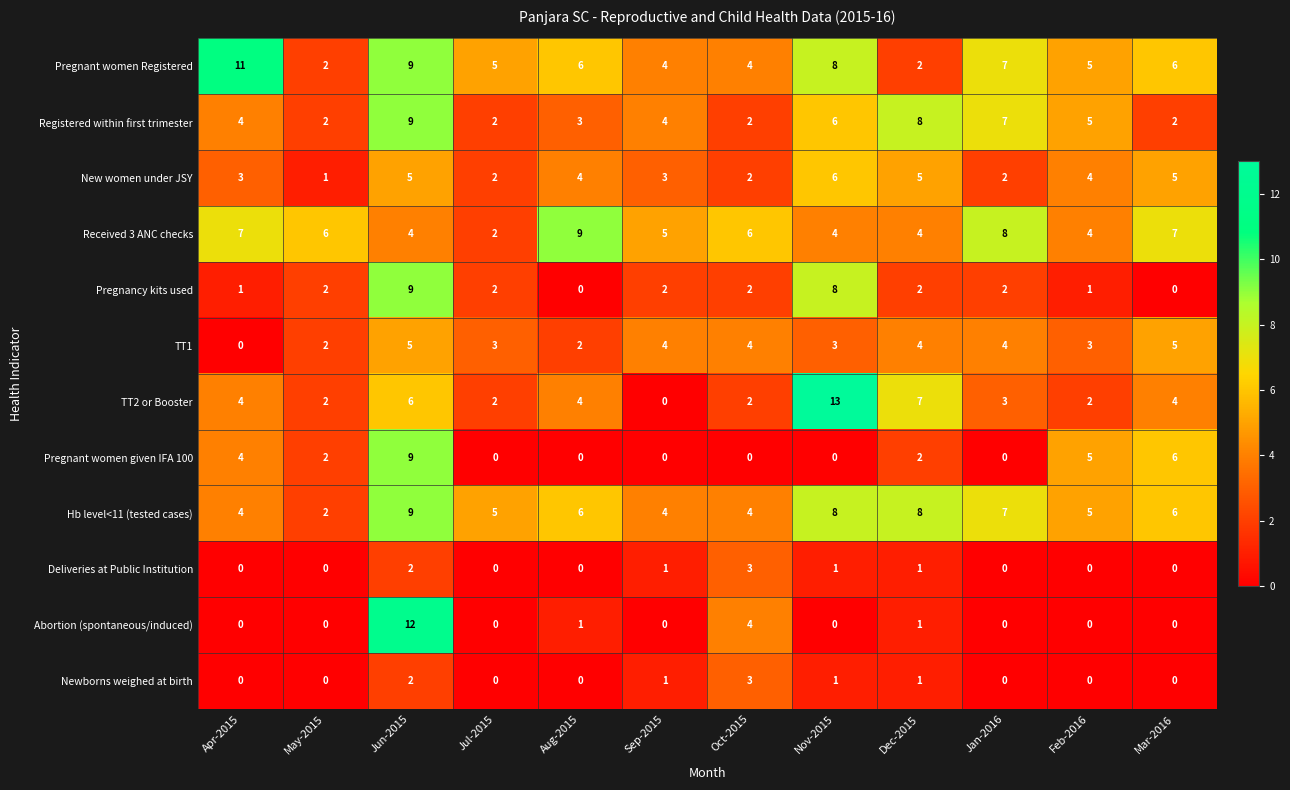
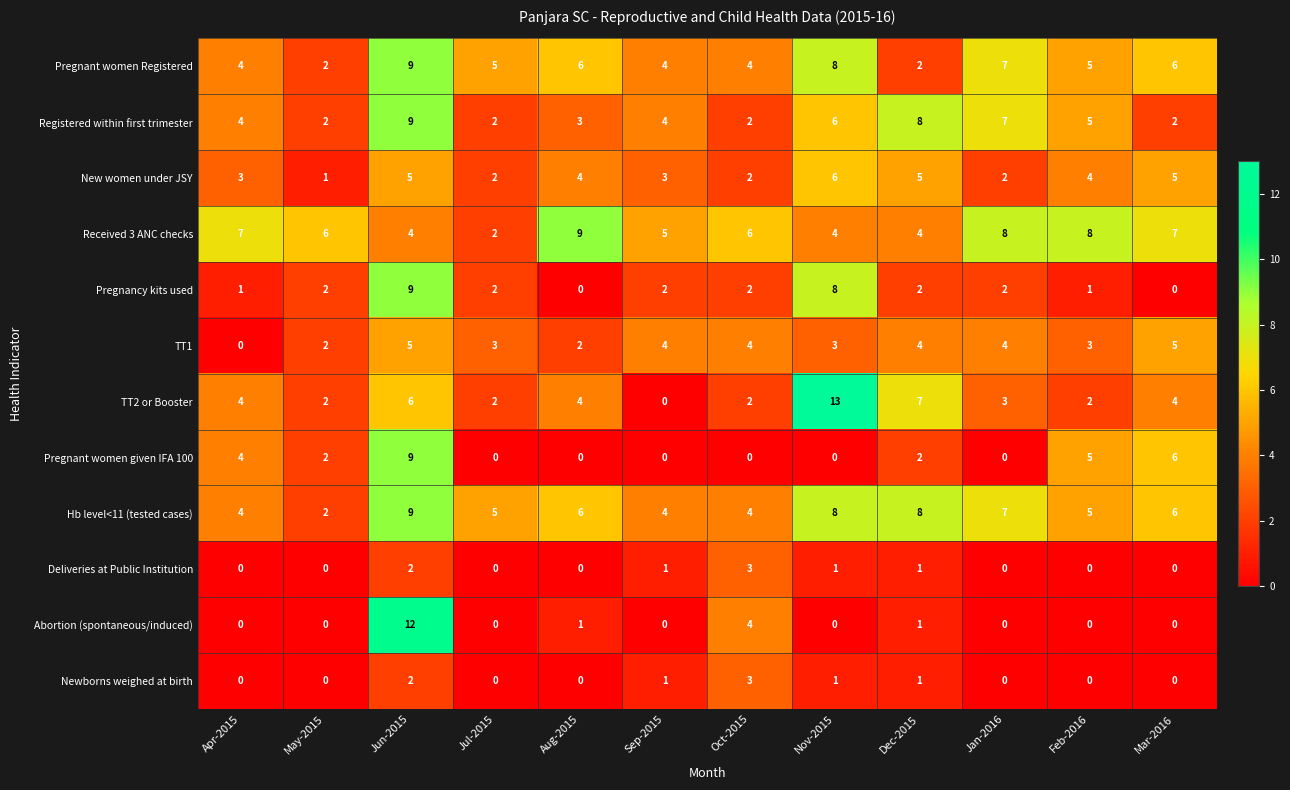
Pregnant women Registered, Apr-2015: 11 -> 4
Received 3 ANC checks, Feb-2016: 4 -> 8
